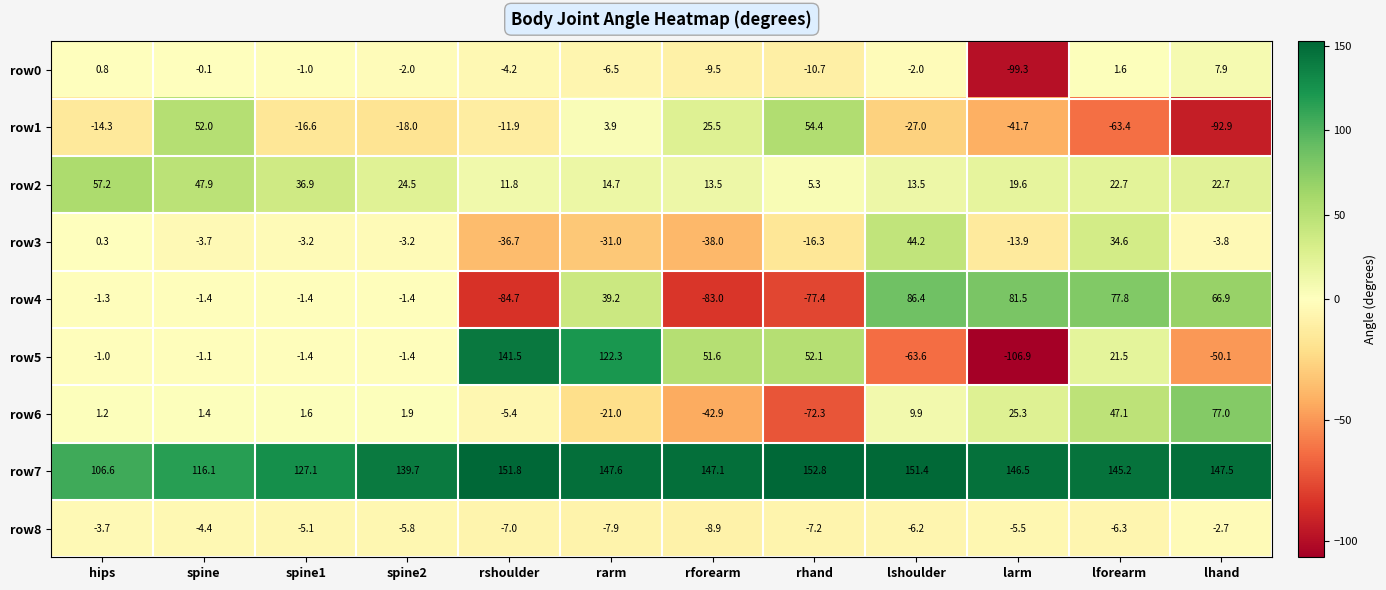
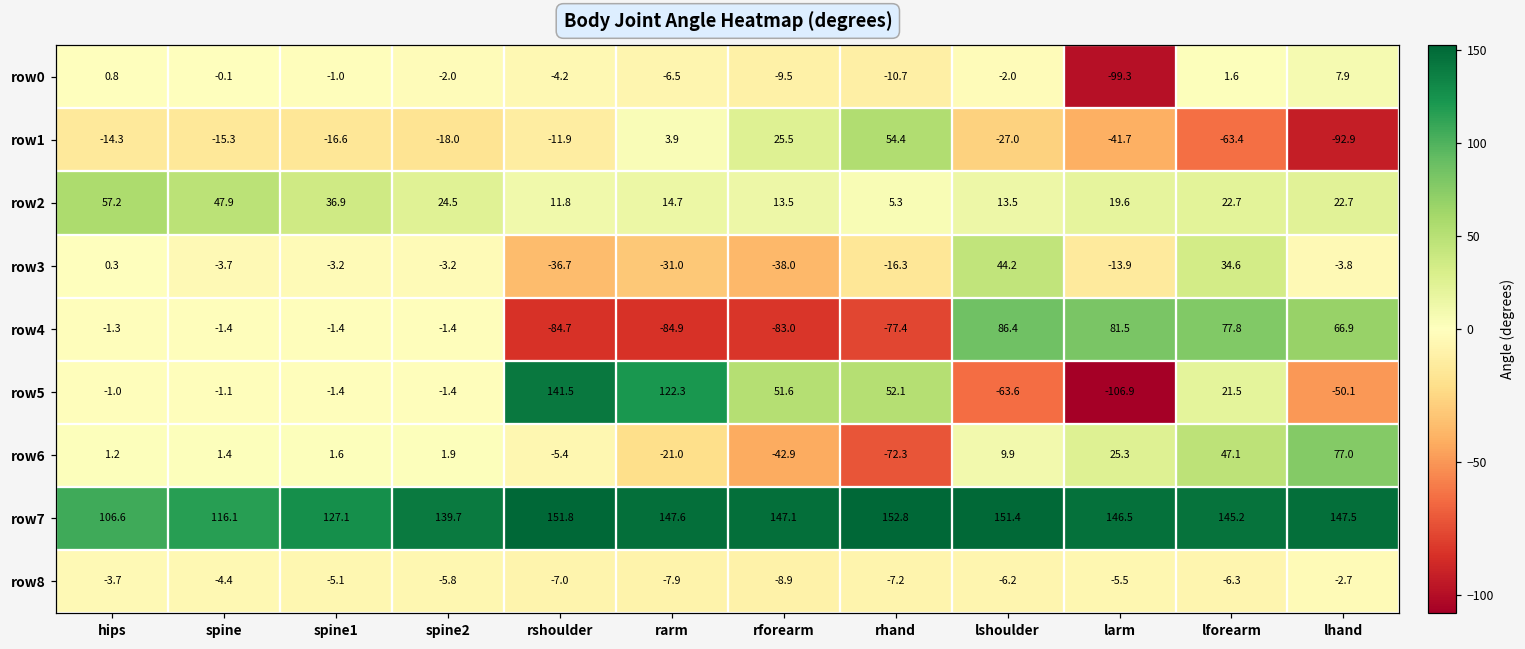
row1, spine: 52.0 -> -15.3
row4, rarm: 39.2 -> -84.9
